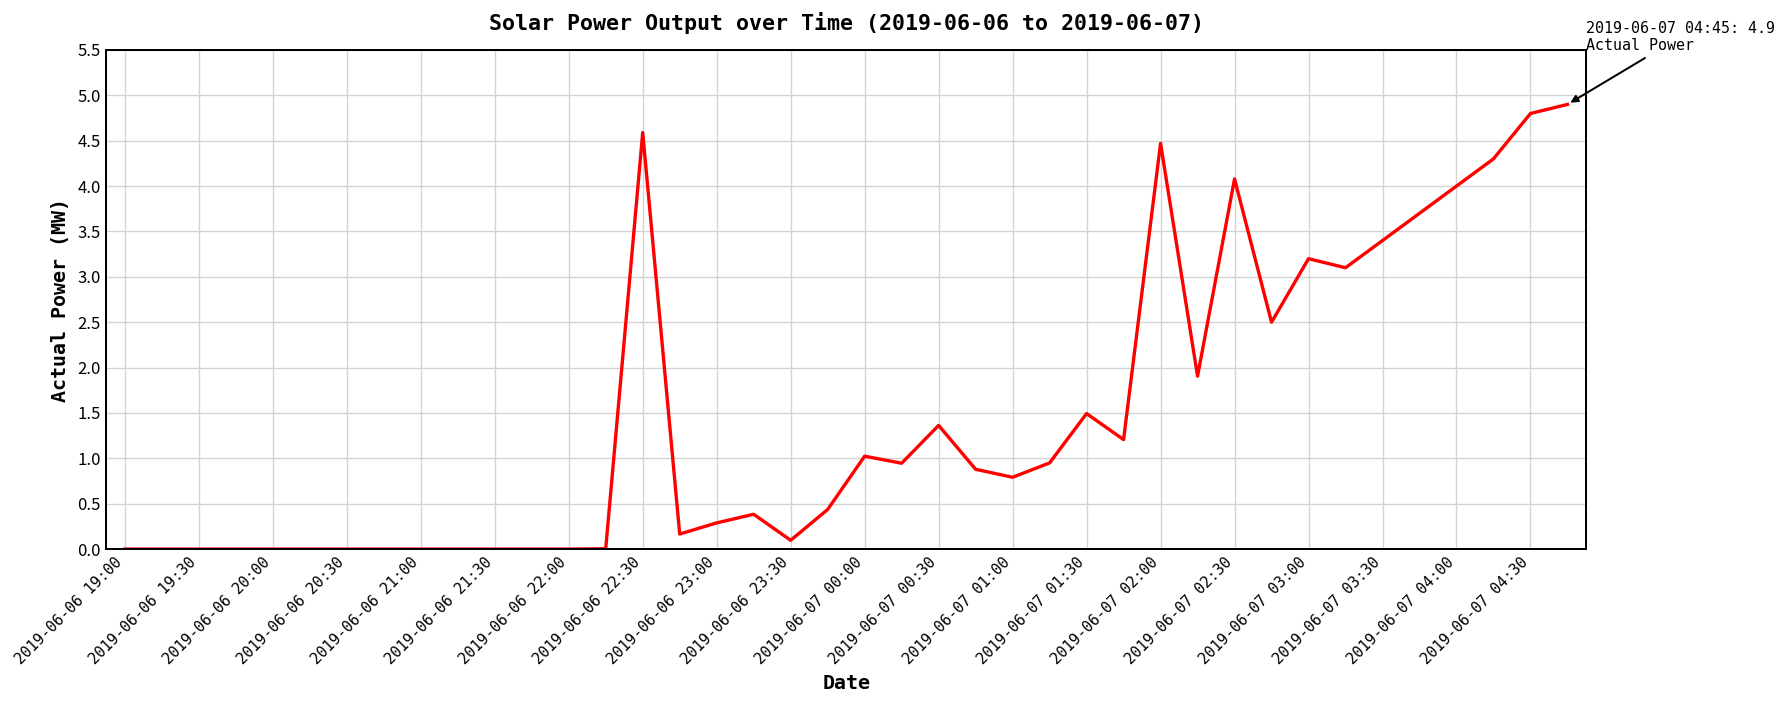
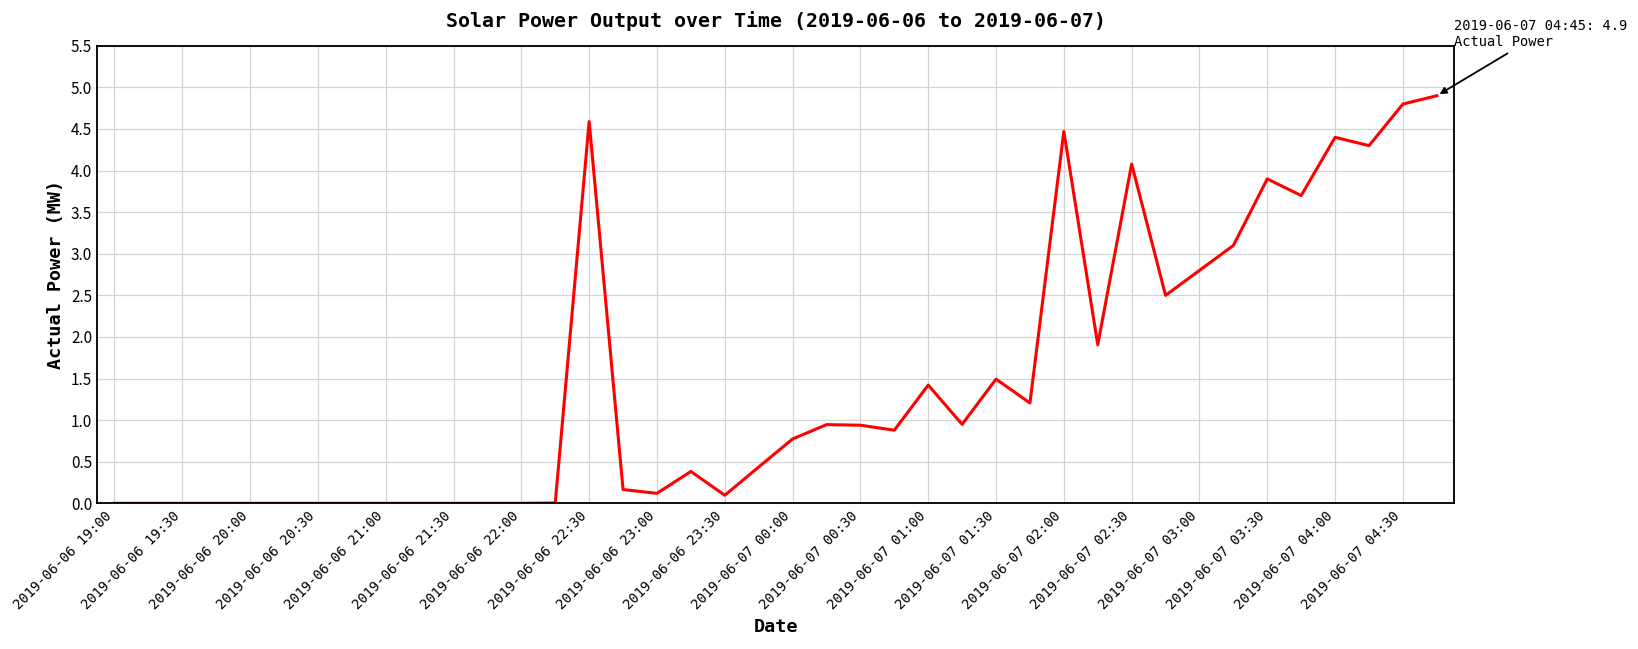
2019-06-06 23:00: 0.3 -> 0.1
2019-06-07 00:00: 1.0 -> 0.8
2019-06-07 00:30: 1.4 -> 0.9
2019-06-07 01:00: 0.8 -> 1.4
2019-06-07 03:00: 3.2 -> 2.8
2019-06-07 03:30: 3.4 -> 3.9
2019-06-07 04:00: 4.0 -> 4.4
